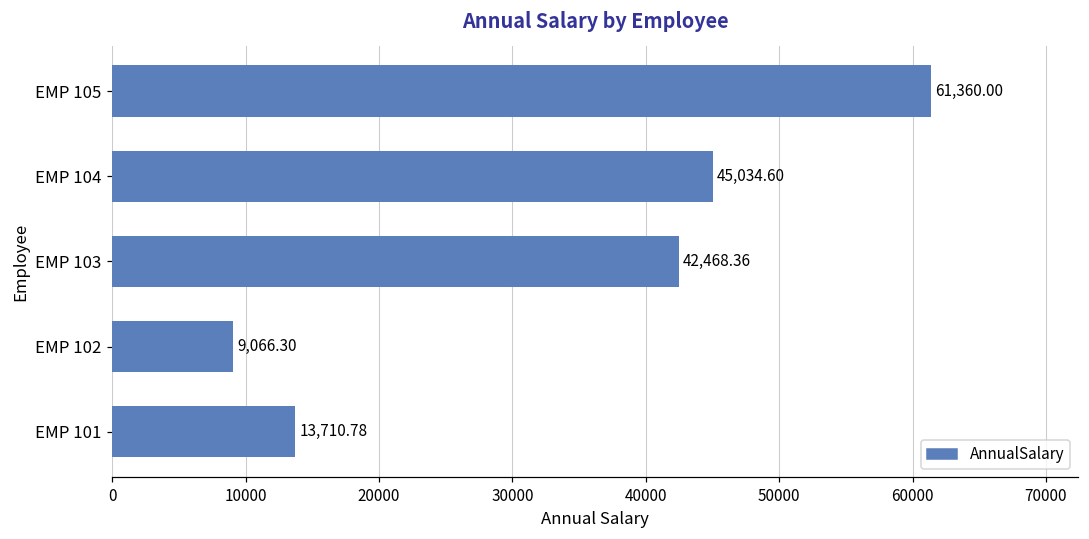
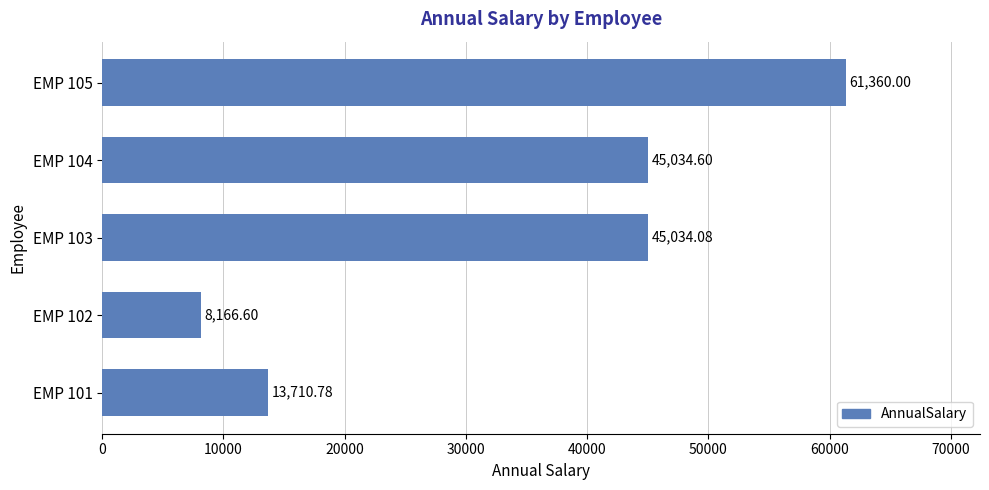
EMP 103: 42,468.36 -> 45,034.08
EMP 102: 9,066.30 -> 8,166.60
